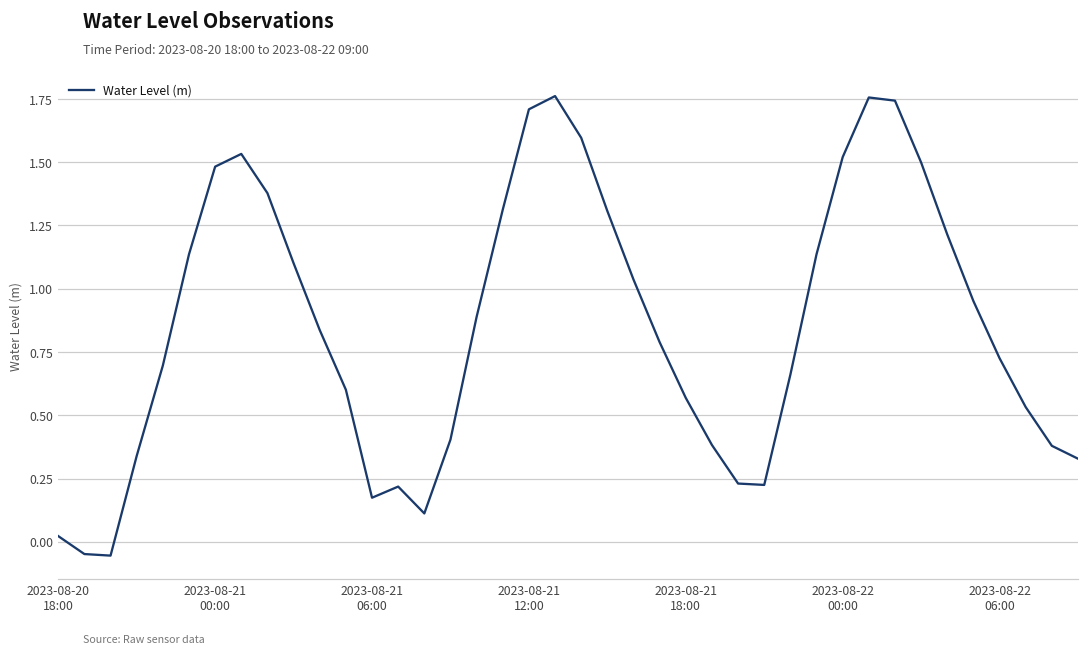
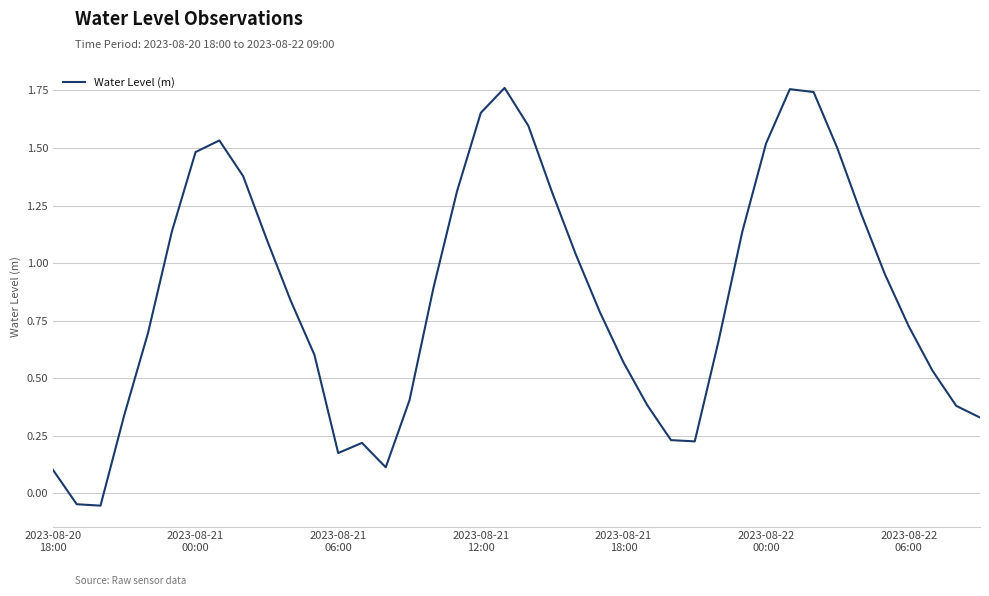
2023-08-20 18:00: 0.02 -> 0.10
2023-08-21 12:00: 1.71 -> 1.65
